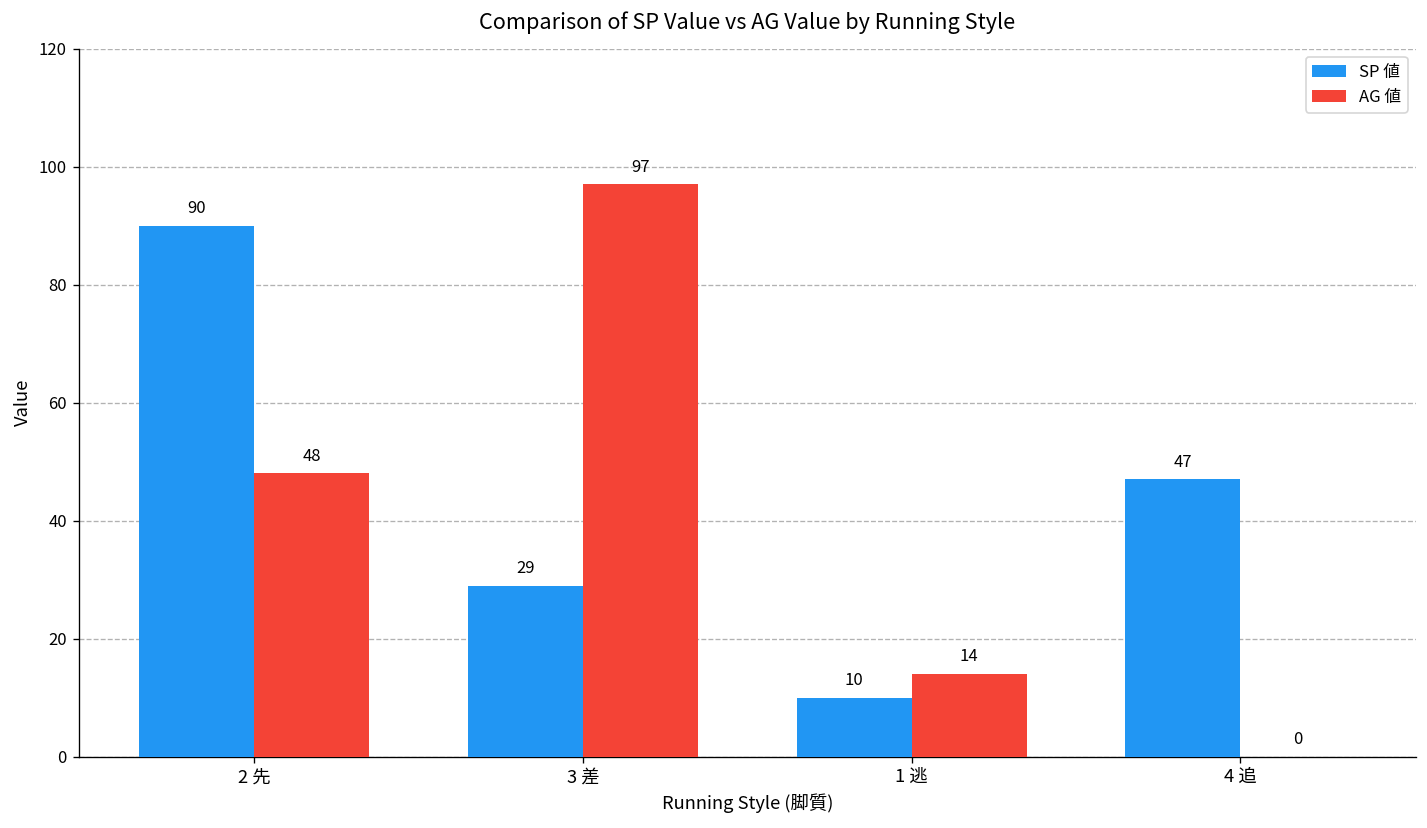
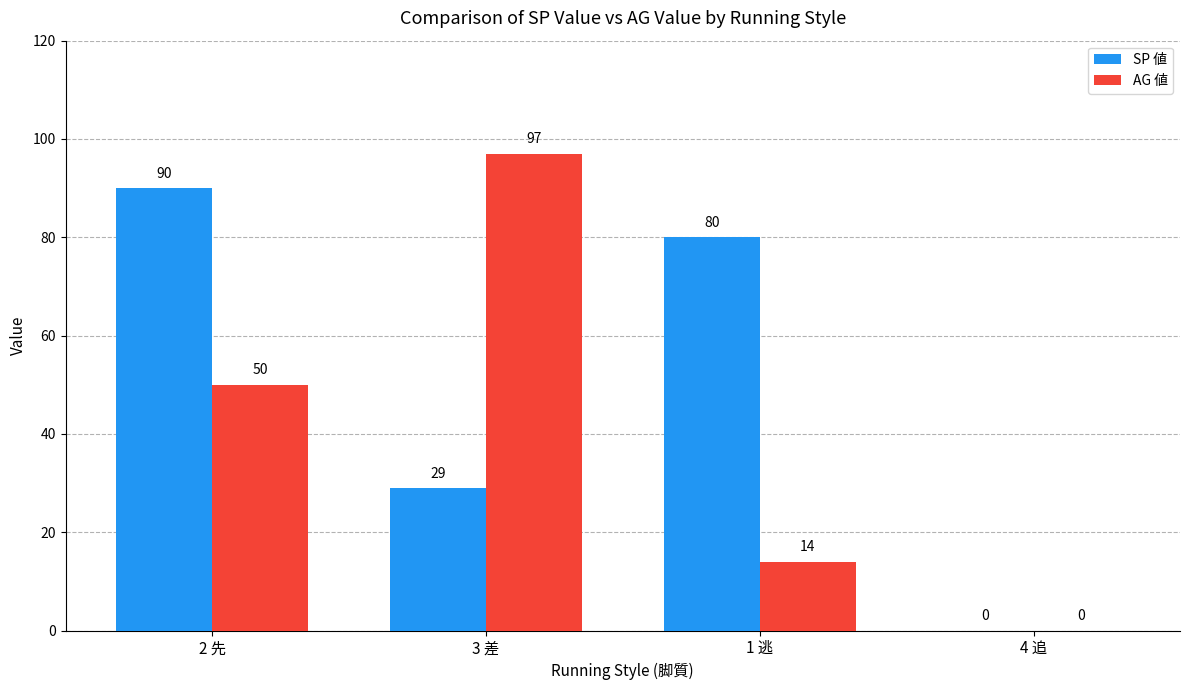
AG 値, 2 先: 48 -> 50
SP 値, 1 逃: 10 -> 80
SP 値, 4 追: 47 -> 0
